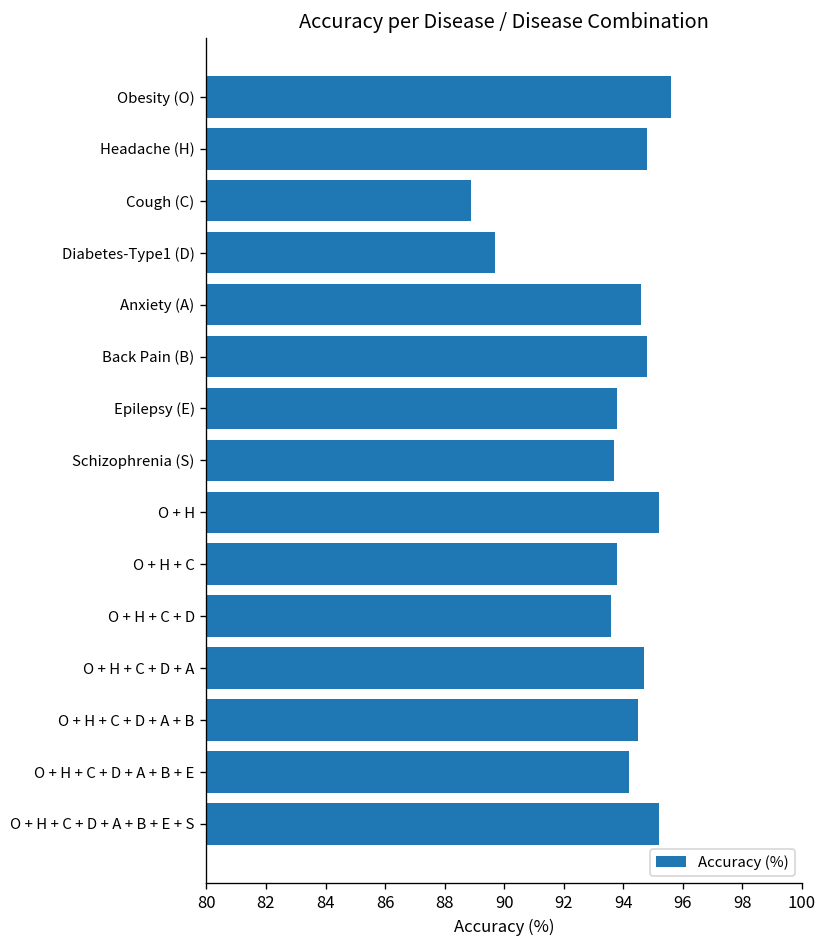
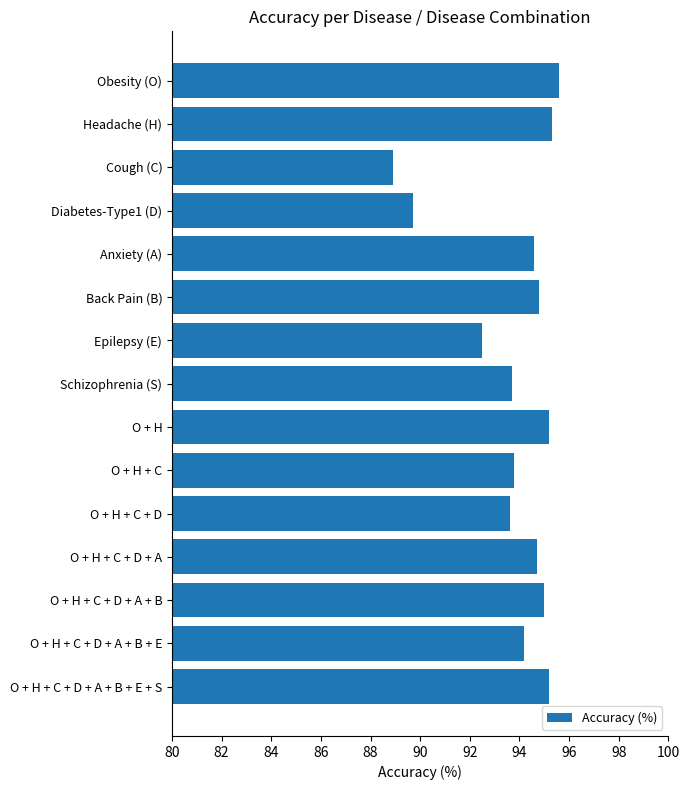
Headache (H): 94.8 -> 95.3
Epilepsy (E): 93.8 -> 92.5
O + H + C + D + A + B: 94.5 -> 95.0
